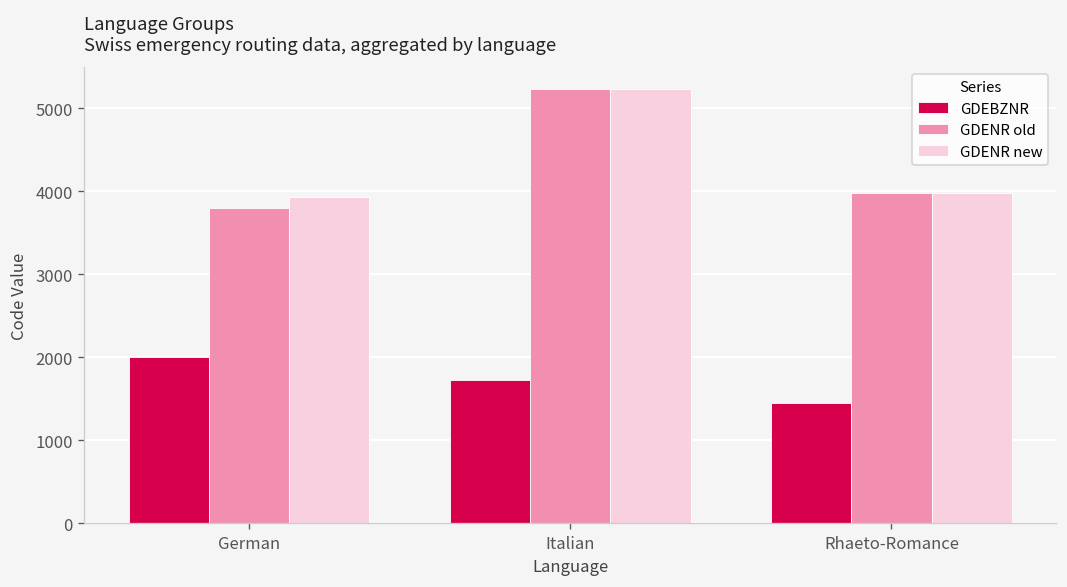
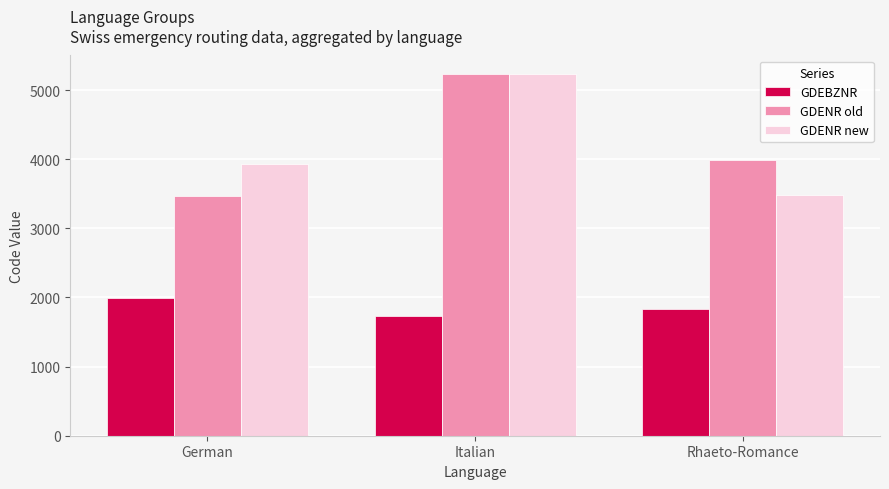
GDENR old, German: 3800 -> 3500
GDEBZNR, Rhaeto-Romance: 1400 -> 1800
GDENR new, Rhaeto-Romance: 4000 -> 3500
